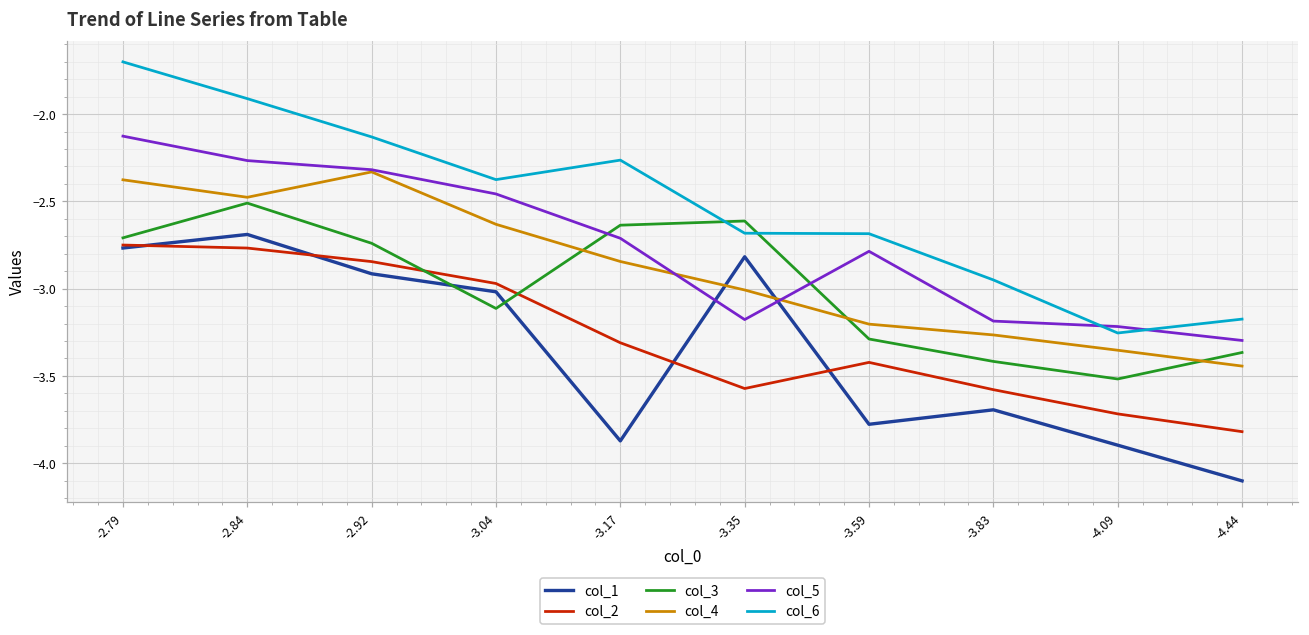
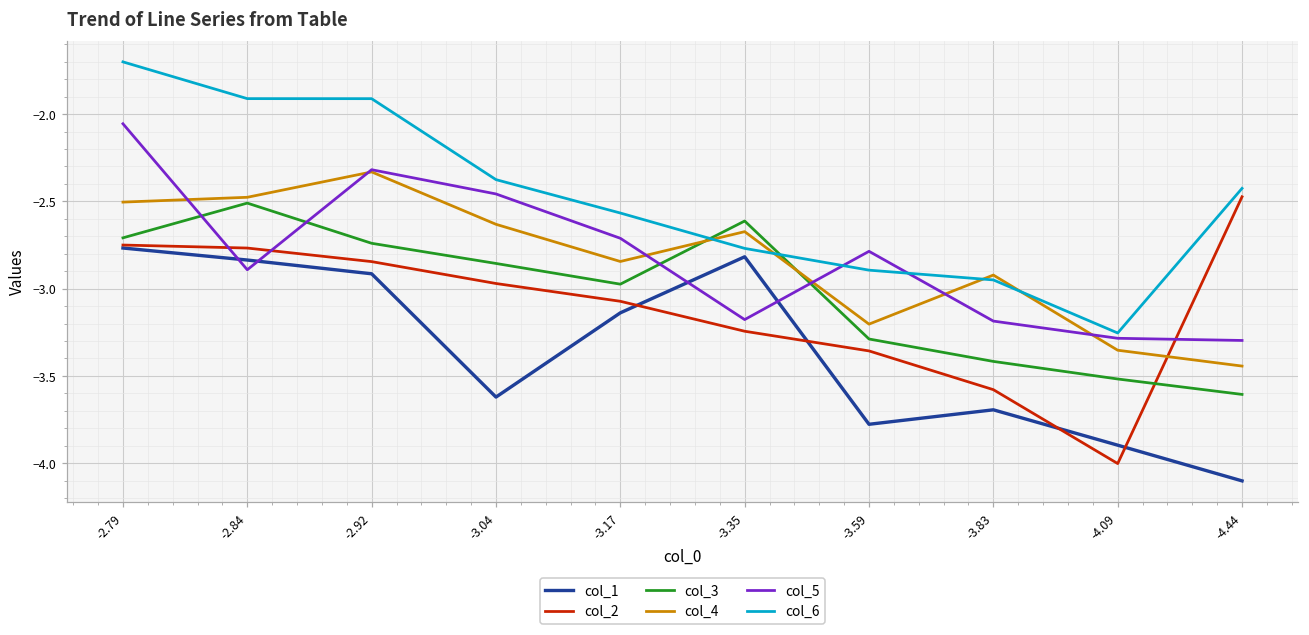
col_4, -2.79: -2.38 -> -2.50
col_5, -2.79: -2.13 -> -2.06
col_1, -2.84: -2.69 -> -2.84
col_5, -2.84: -2.27 -> -2.89
col_6, -2.92: -2.13 -> -1.91
col_1, -3.04: -3.02 -> -3.62
col_3, -3.04: -3.11 -> -2.86
col_1, -3.17: -3.87 -> -3.14
col_2, -3.17: -3.31 -> -3.07
col_3, -3.17: -2.64 -> -2.97
col_6, -3.17: -2.26 -> -2.57
col_2, -3.35: -3.57 -> -3.24
col_4, -3.35: -3.01 -> -2.67
col_6, -3.35: -2.68 -> -2.77
col_2, -3.59: -3.42 -> -3.36
col_6, -3.59: -2.69 -> -2.89
col_4, -3.83: -3.27 -> -2.92
col_2, -4.09: -3.72 -> -4.00
col_5, -4.09: -3.22 -> -3.28
col_2, -4.44: -3.82 -> -2.47
col_3, -4.44: -3.37 -> -3.61
col_6, -4.44: -3.17 -> -2.43
